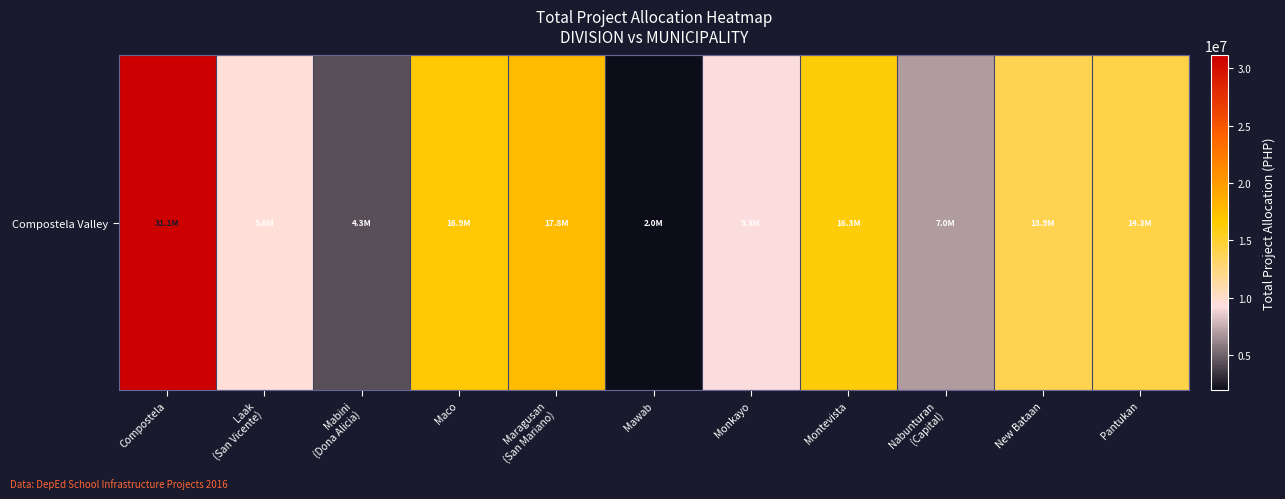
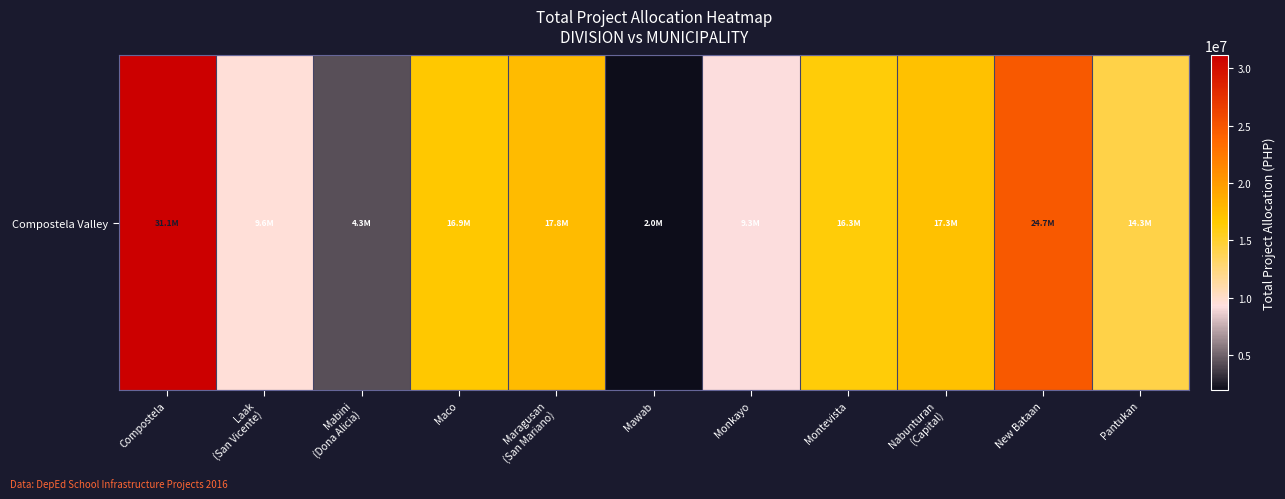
Compostela Valley, Nabunturan (Capital): 7.0M -> 17.3M
Compostela Valley, New Bataan: 13.9M -> 24.7M
